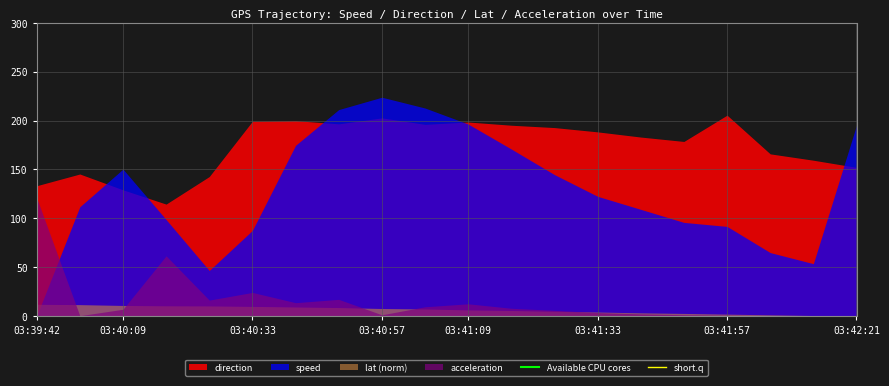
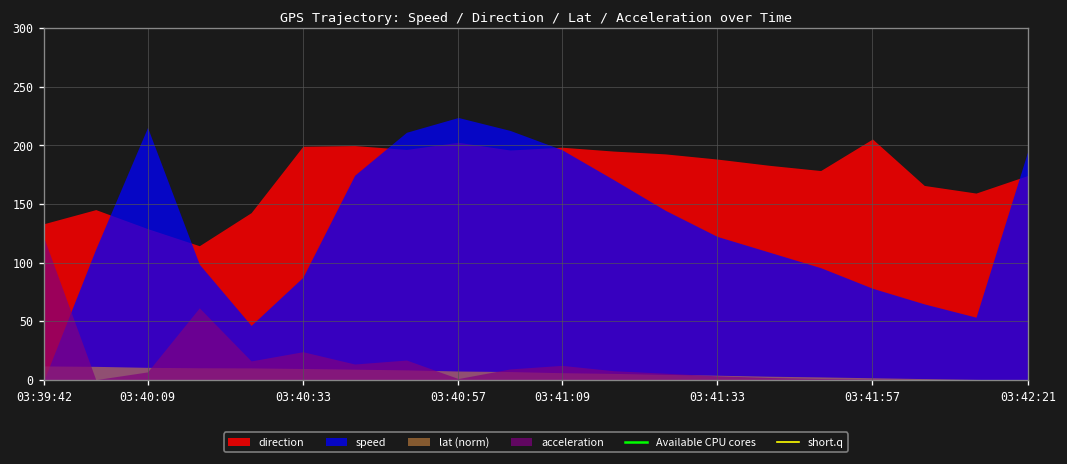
speed, 03:40:09: 150 -> 220
speed, 03:41:57: 90 -> 80
direction, 03:42:21: 150 -> 170
